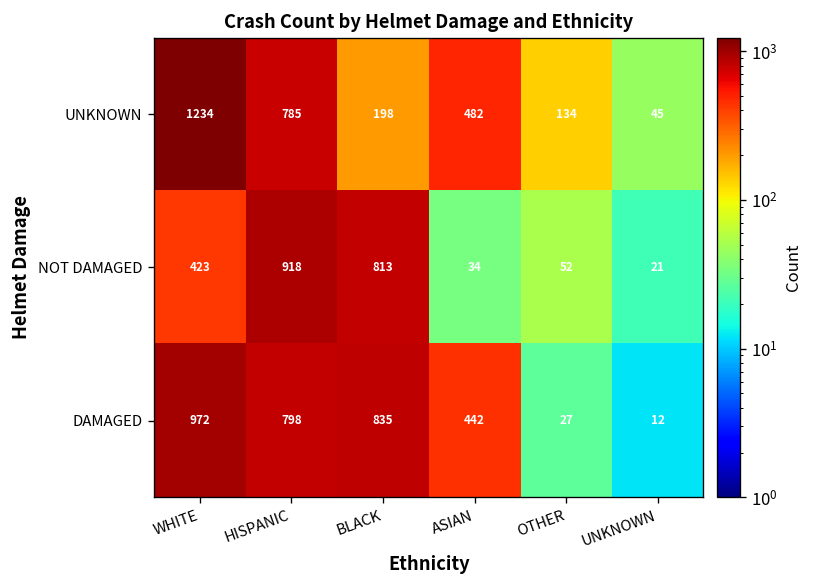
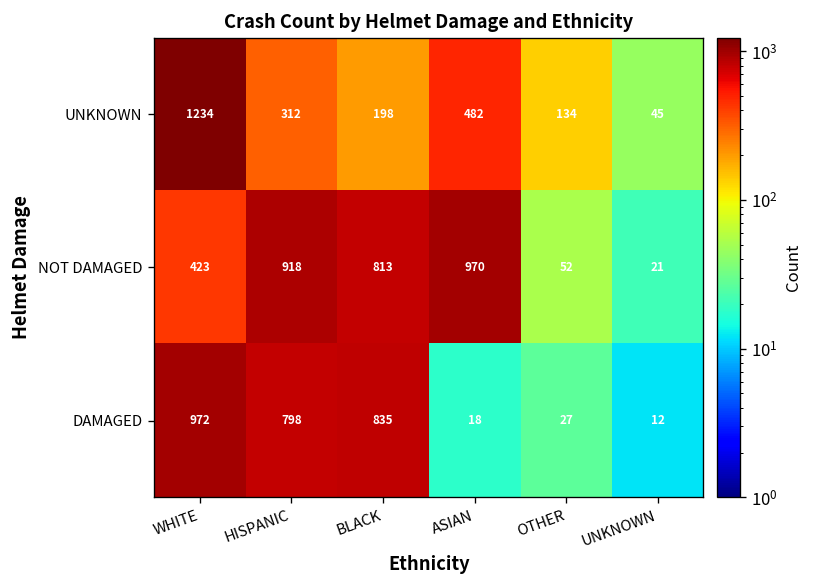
UNKNOWN, HISPANIC: 785 -> 312
NOT DAMAGED, ASIAN: 34 -> 970
DAMAGED, ASIAN: 442 -> 18
